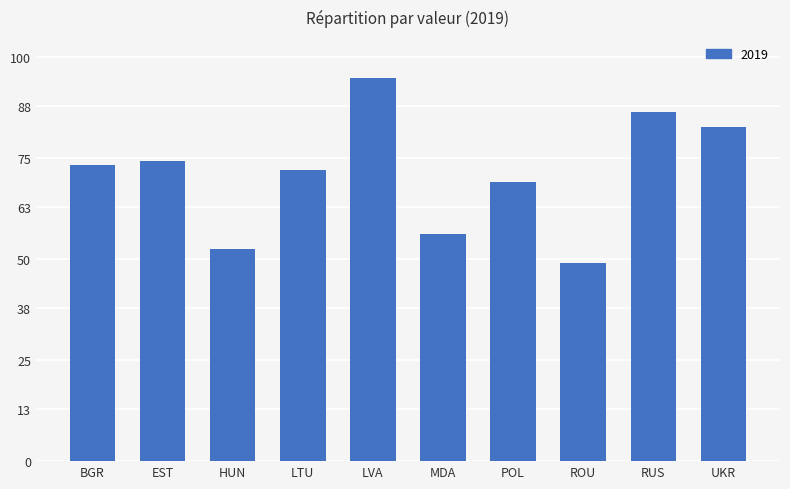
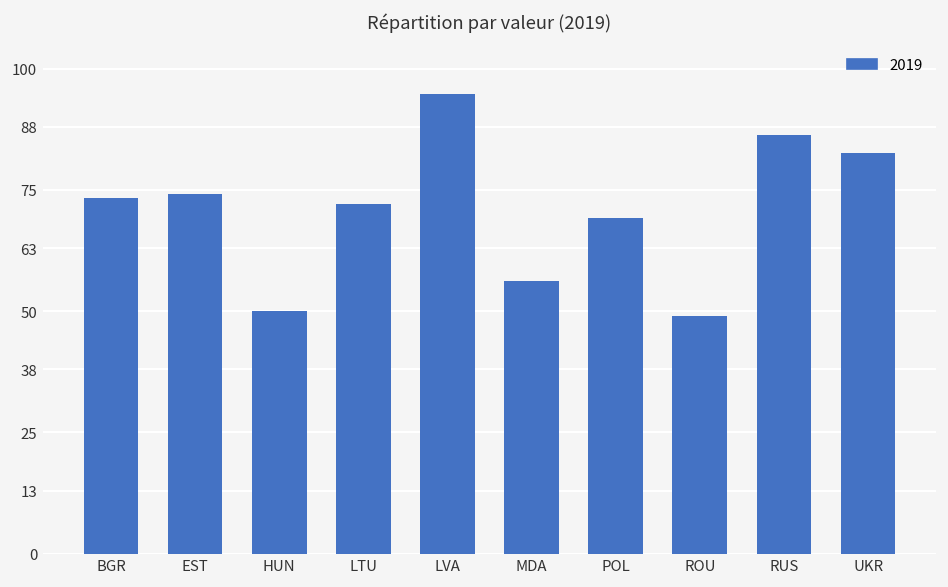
HUN: 52 -> 50
